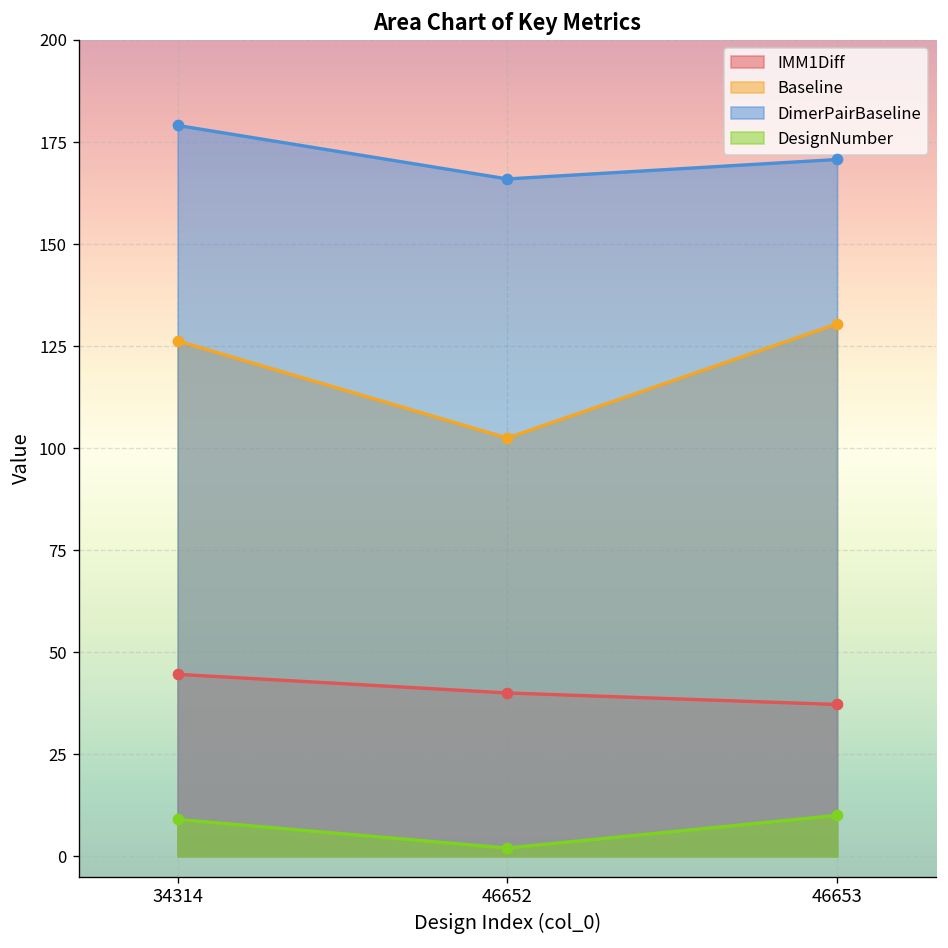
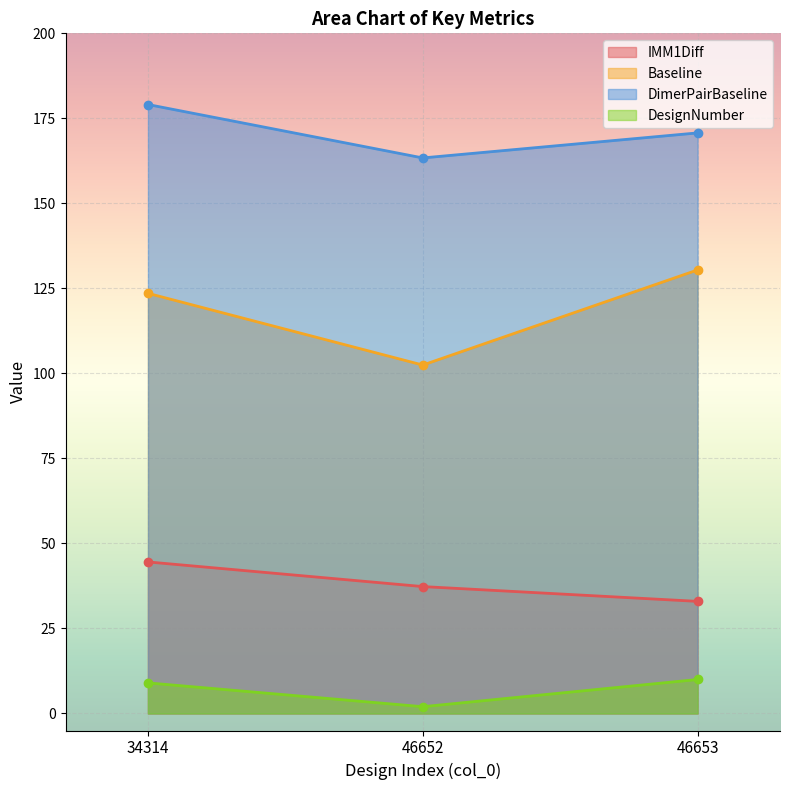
Baseline, 34314: 126 -> 124
IMM1Diff, 46652: 40 -> 37
DimerPairBaseline, 46652: 166 -> 163
IMM1Diff, 46653: 37 -> 33
